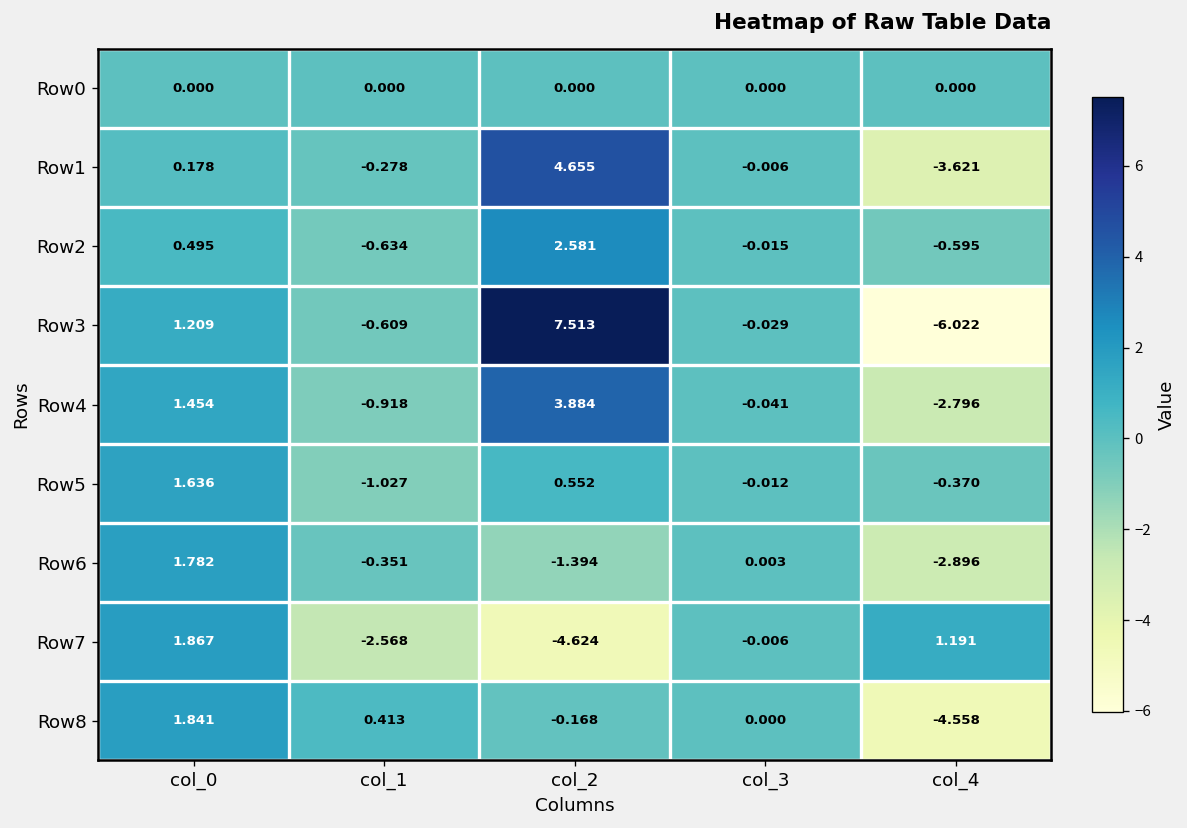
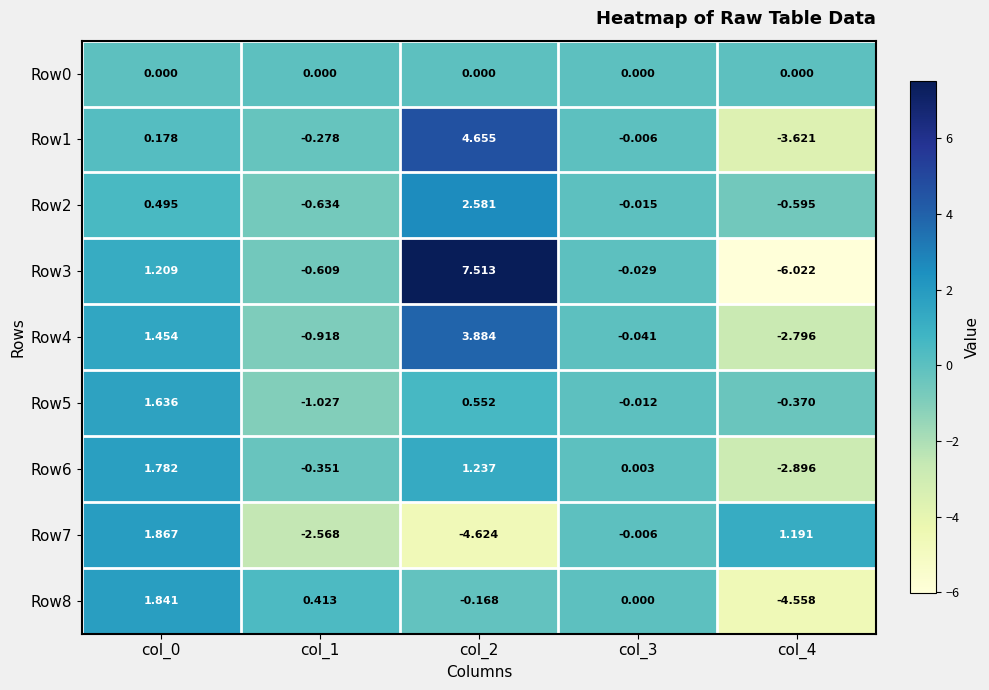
Row6, col_2: -1.394 -> 1.237
